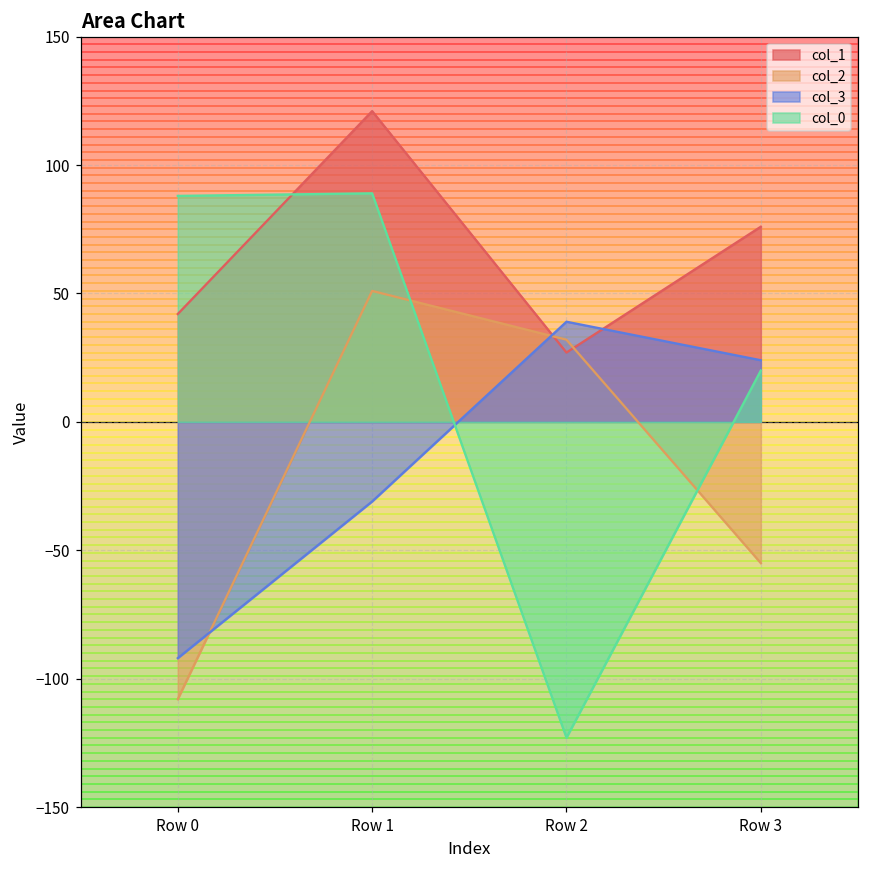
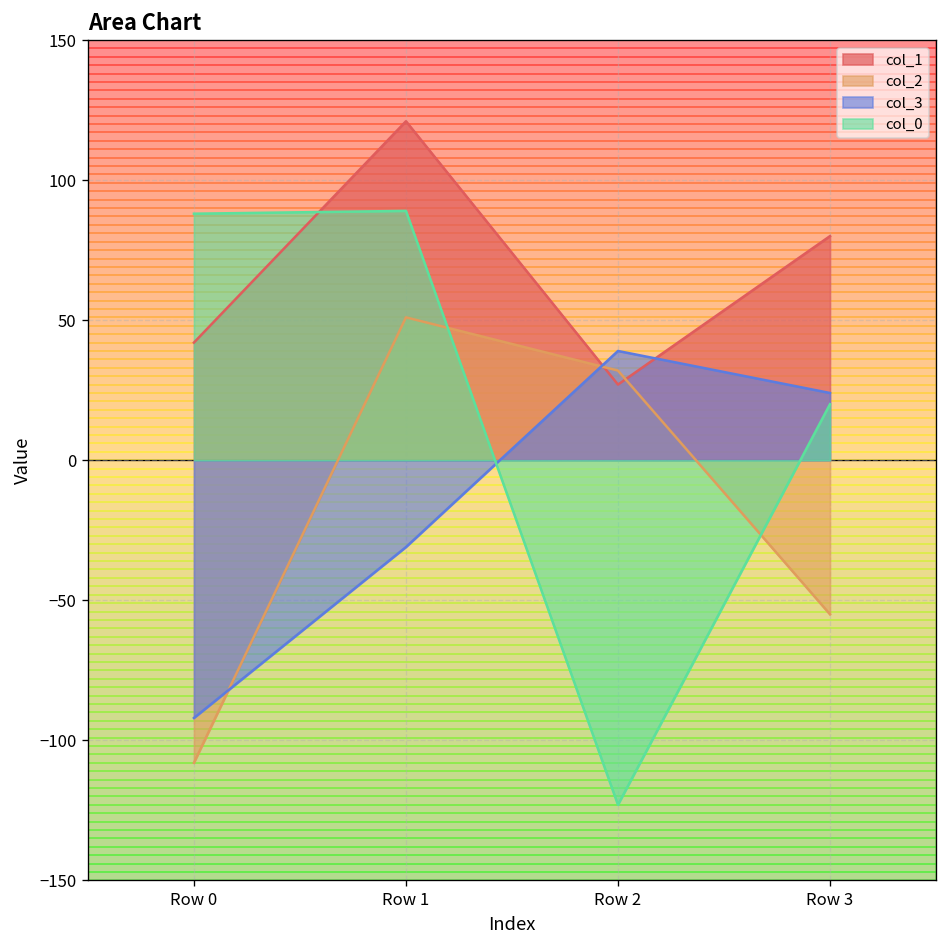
col_1, Row 3: 76 -> 80
